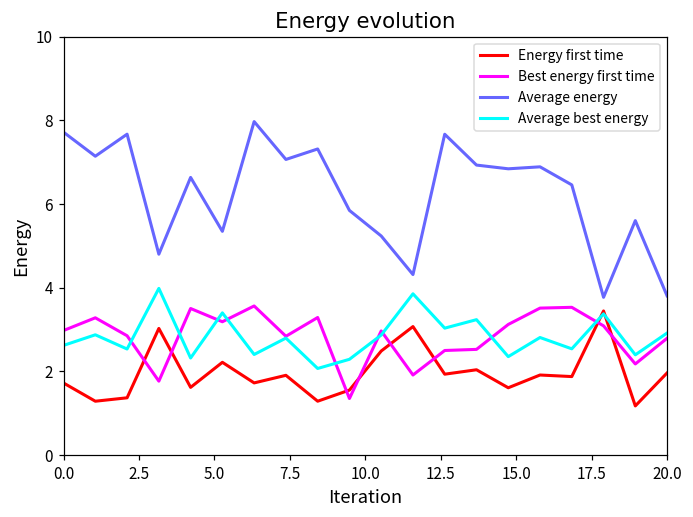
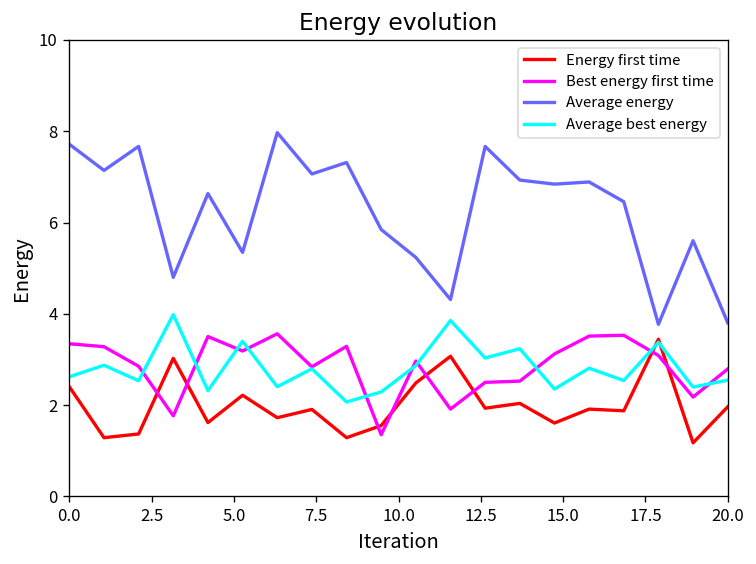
Energy first time, 0.0: 1.7 -> 2.4
Best energy first time, 0.0: 3.0 -> 3.3
Average best energy, 20.0: 2.9 -> 2.5
